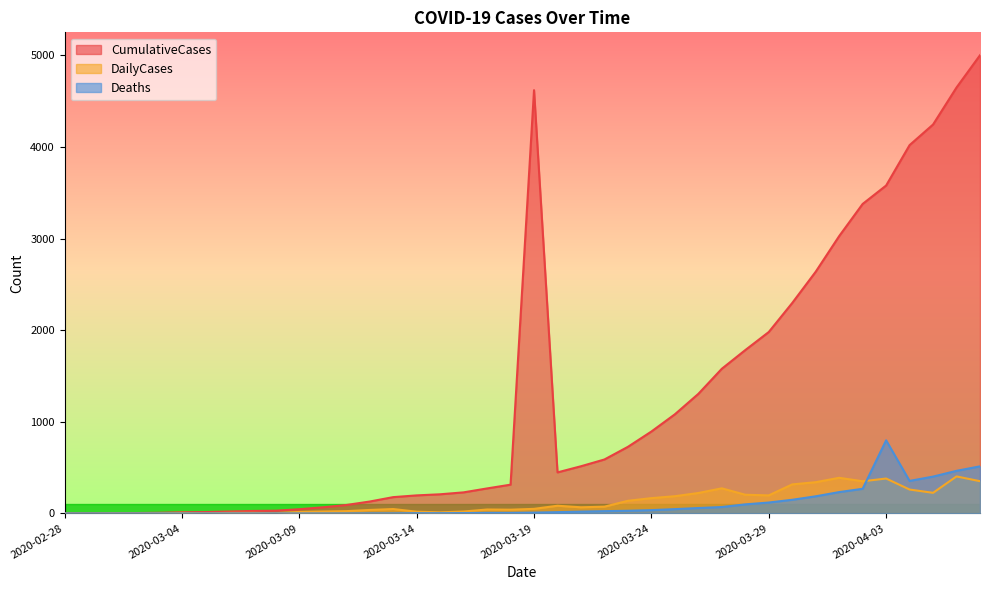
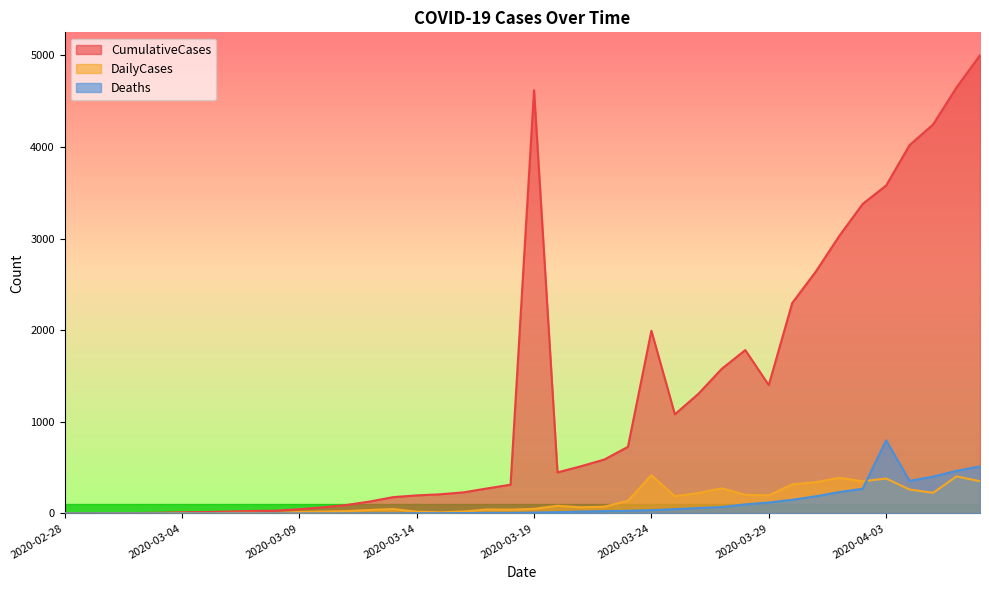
CumulativeCases, 2020-03-24: 900 -> 2000
DailyCases, 2020-03-24: 200 -> 400
CumulativeCases, 2020-03-29: 2000 -> 1400
